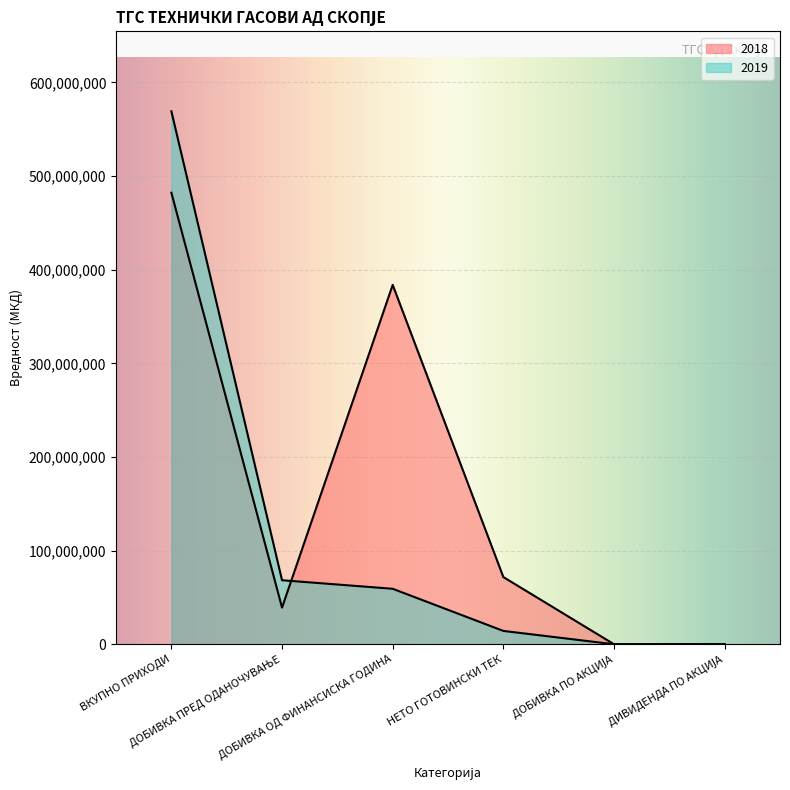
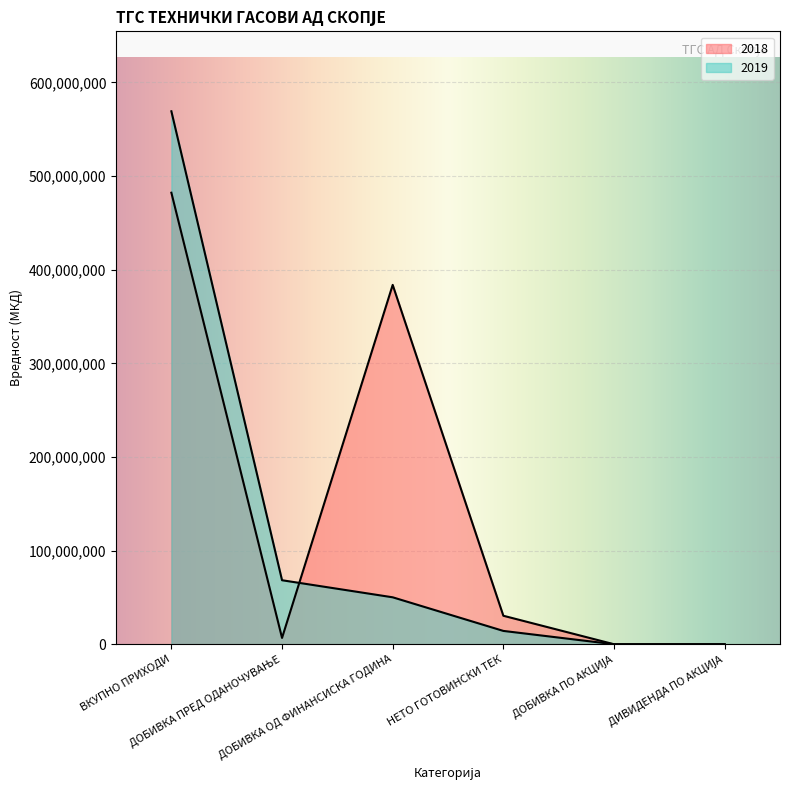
2018, ДОБИВКА ПРЕД ОДАНОЧУВАЊЕ: 40,000,000 -> 10,000,000
2019, ДОБИВКА ОД ФИНАНСИСКА ГОДИНА: 60,000,000 -> 50,000,000
2018, НЕТО ГОТОВИНСКИ ТЕК: 70,000,000 -> 30,000,000
